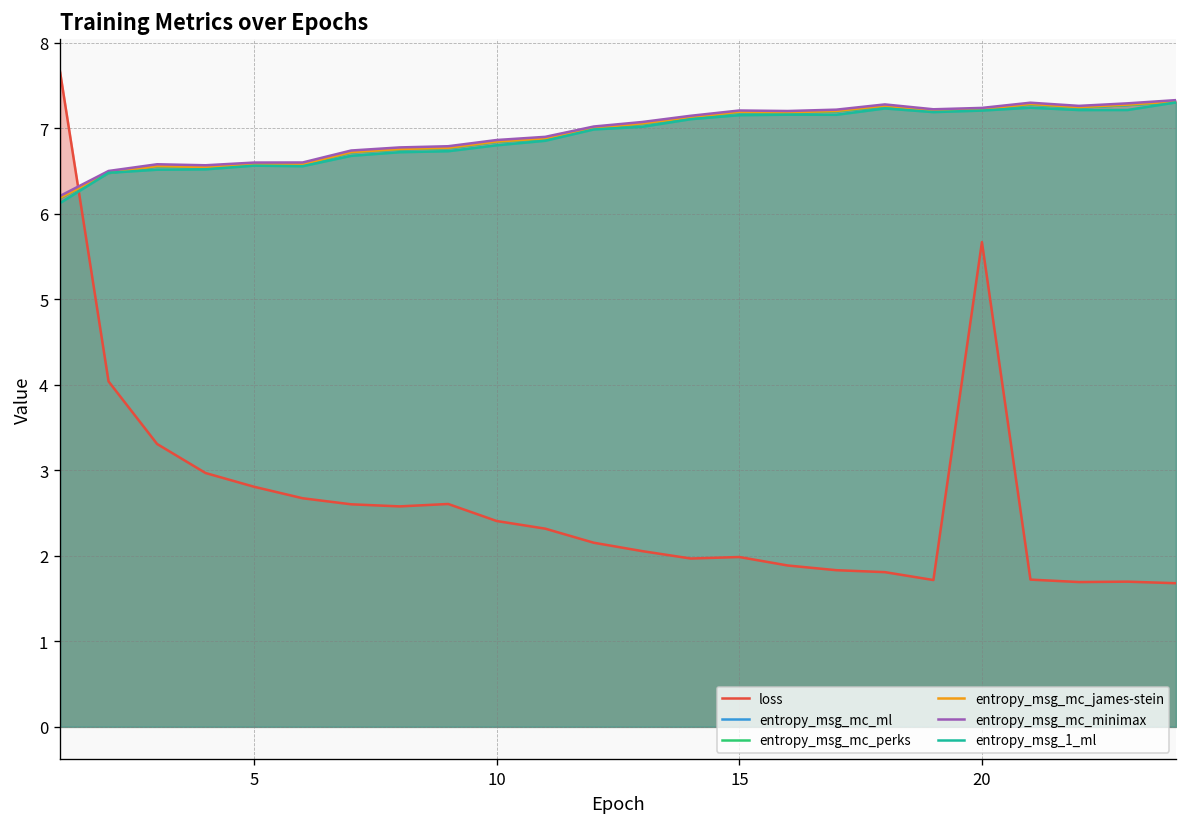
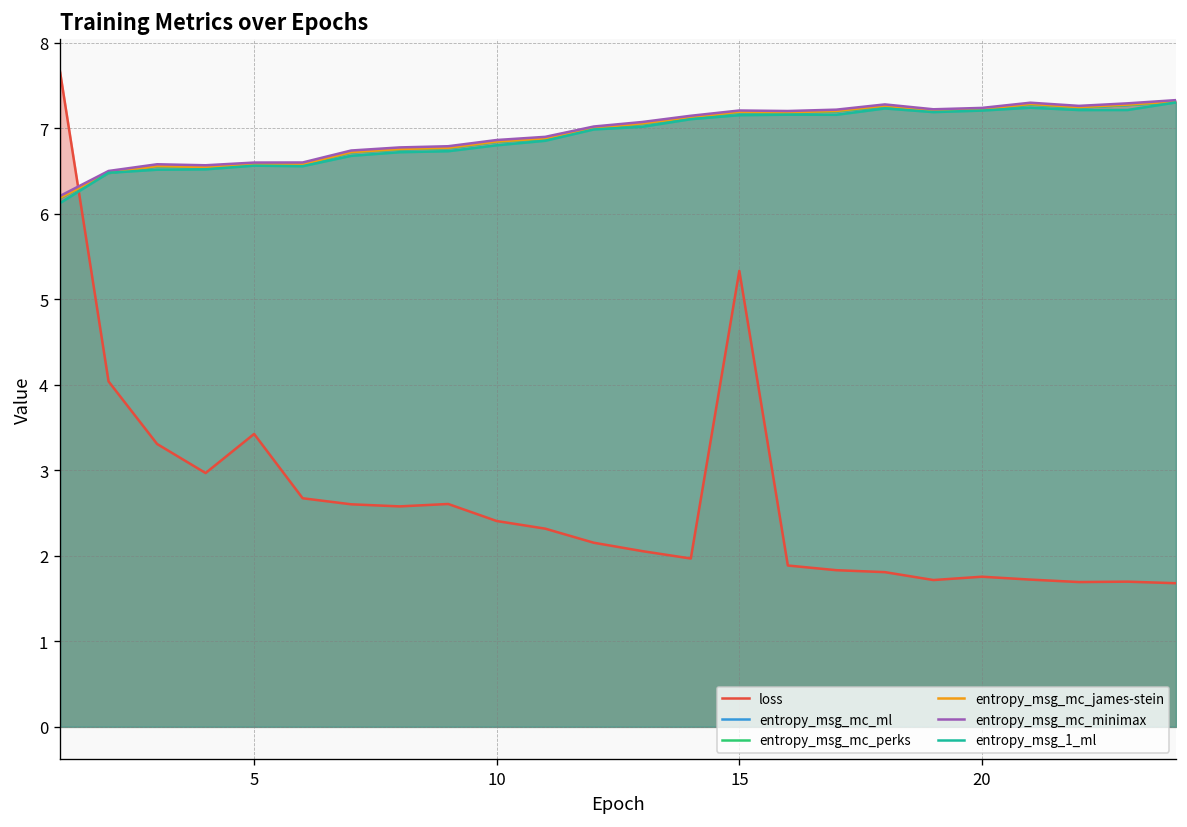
loss, 5: 2.8 -> 3.4
loss, 15: 2.0 -> 5.3
loss, 20: 5.7 -> 1.8
